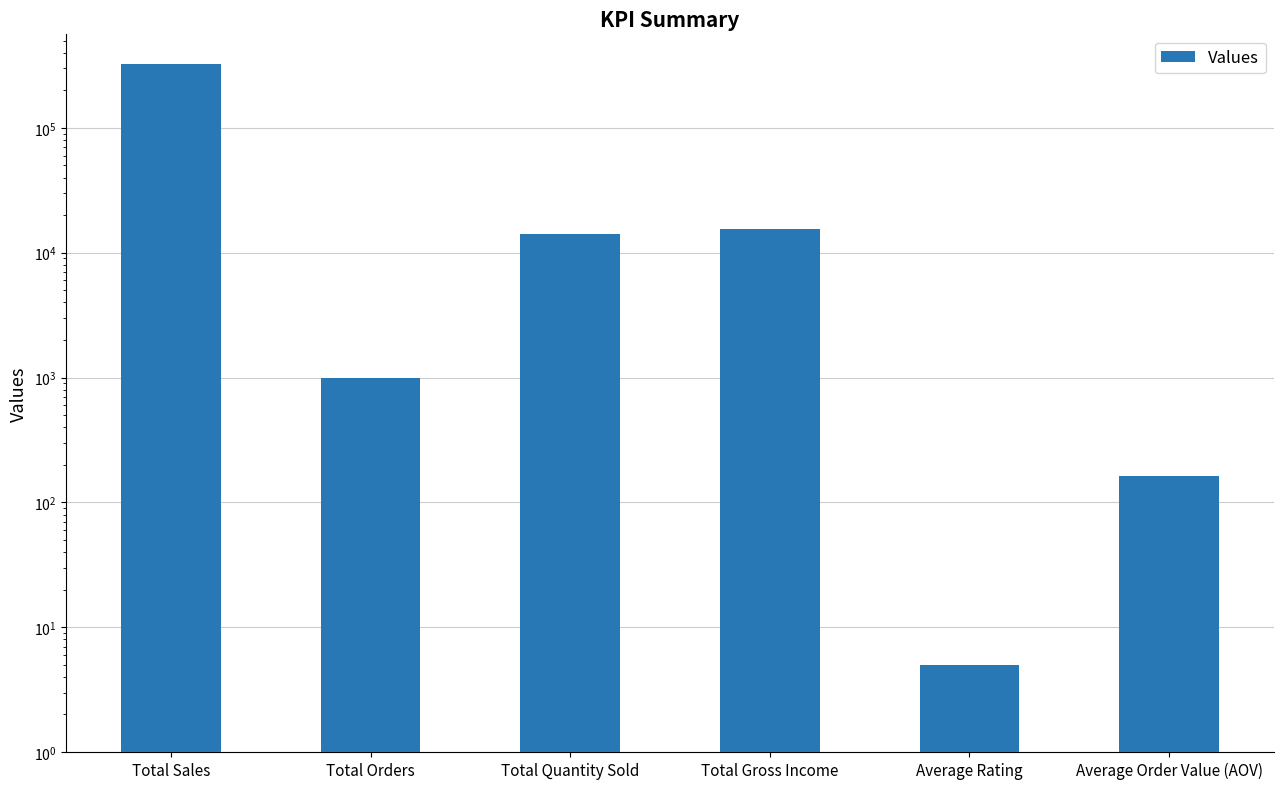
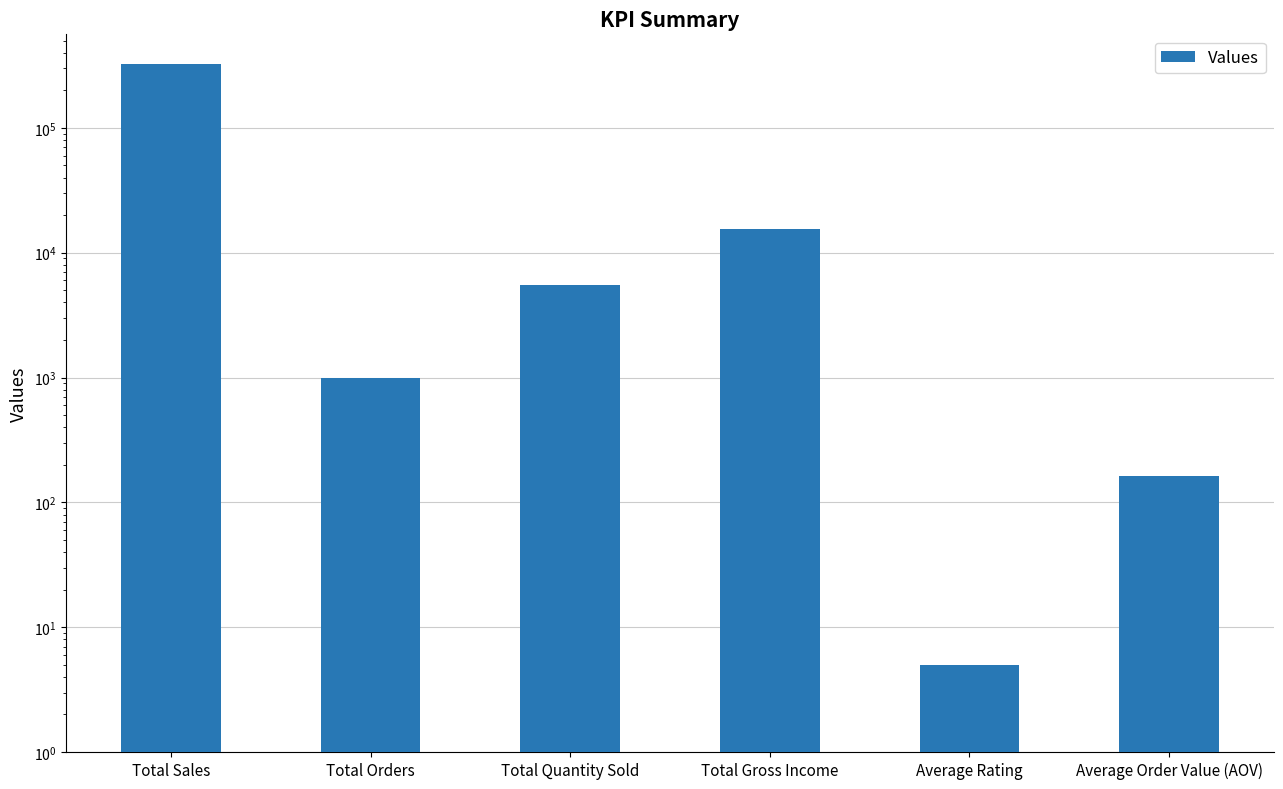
Total Quantity Sold: 14000 -> 6000
